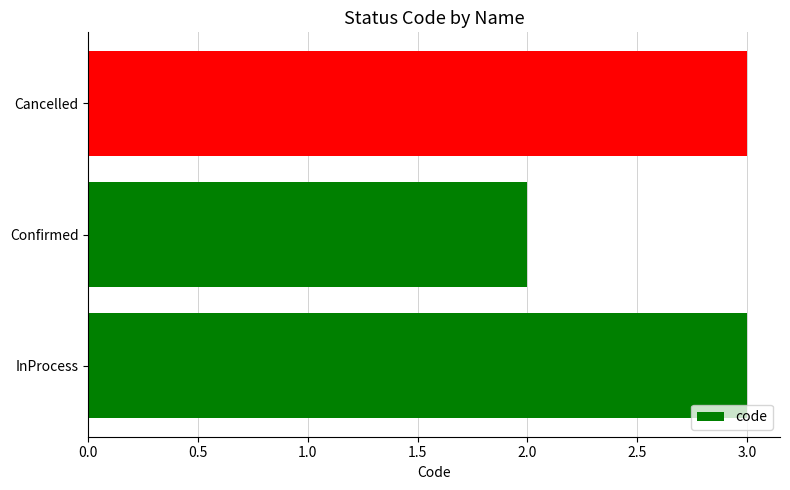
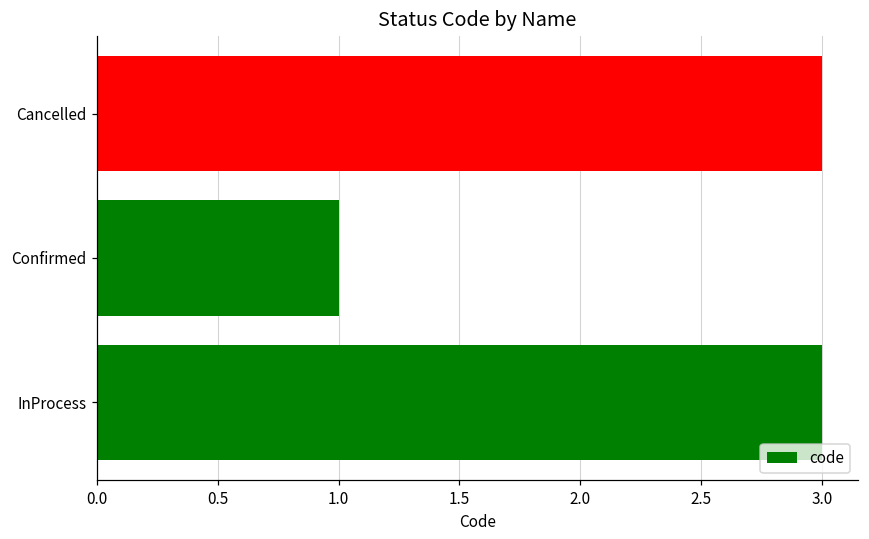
Confirmed: 2 -> 1
